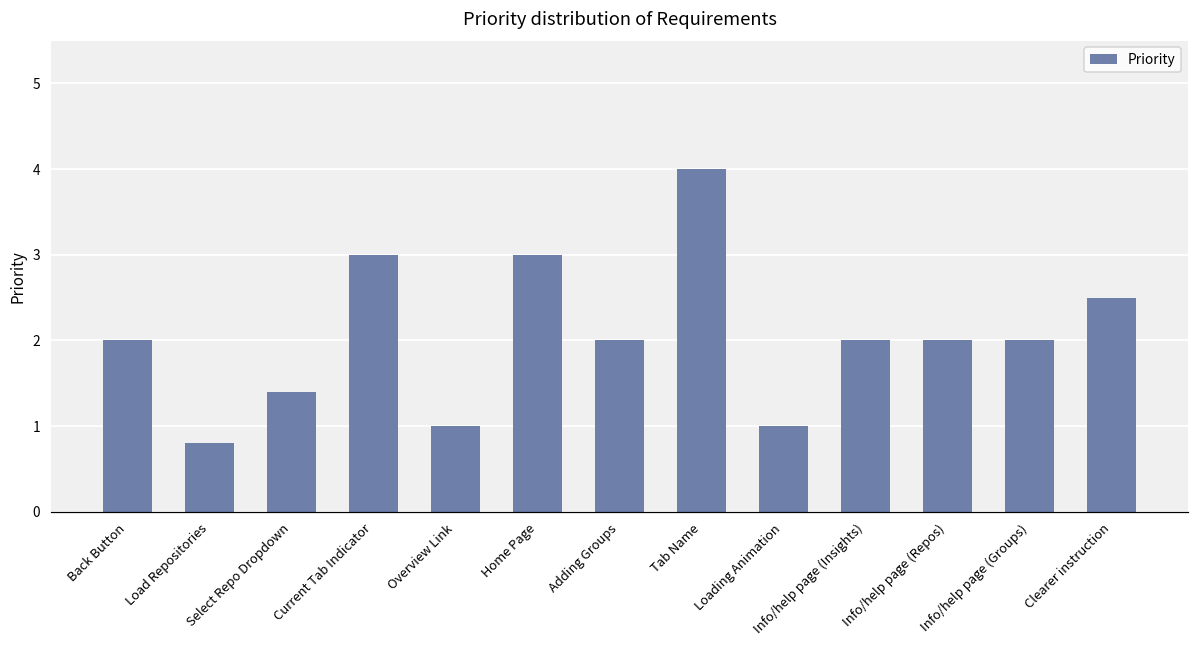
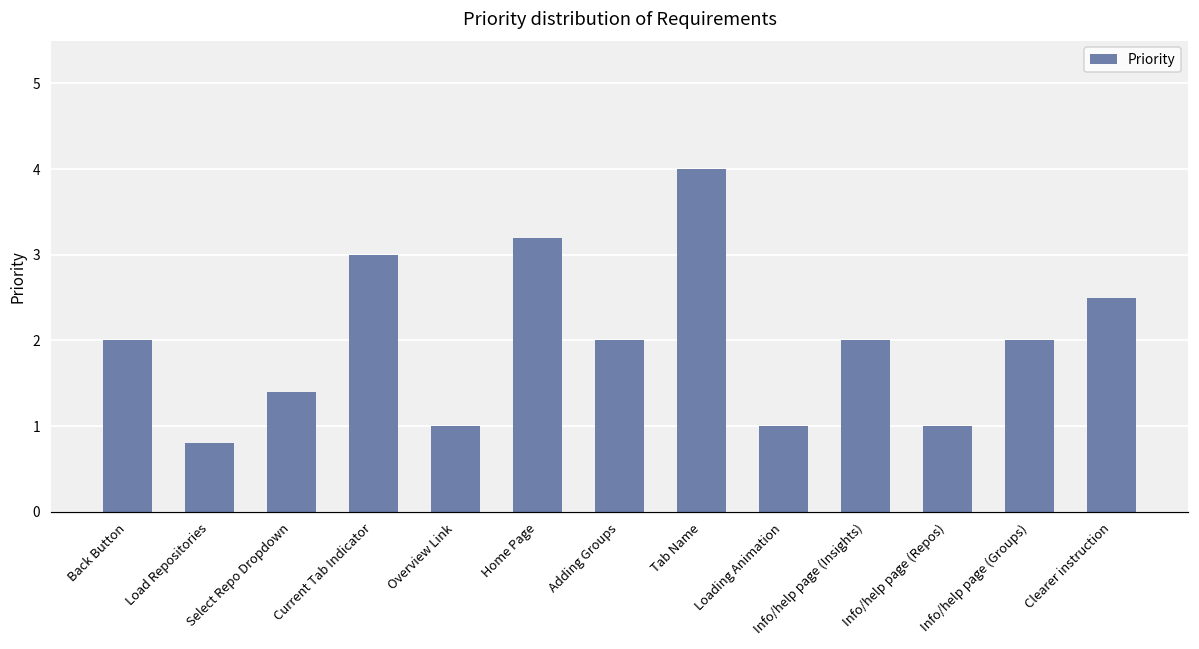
Home Page: 3.0 -> 3.2
Info/help page (Repos): 2 -> 1
